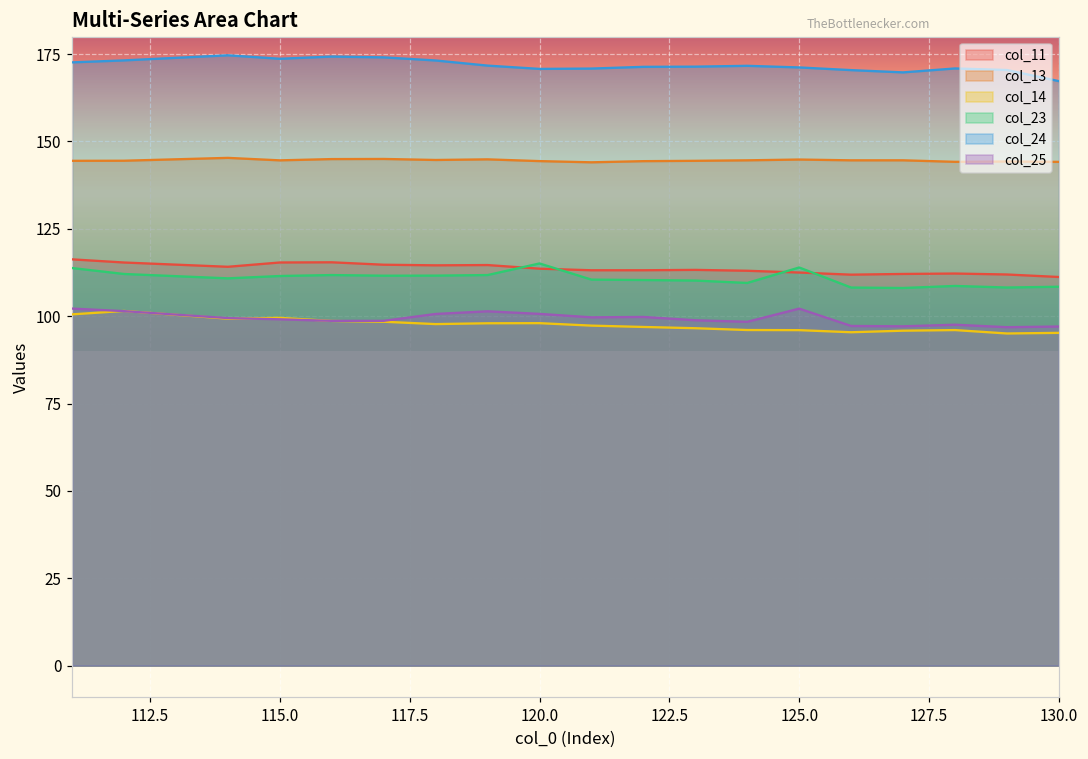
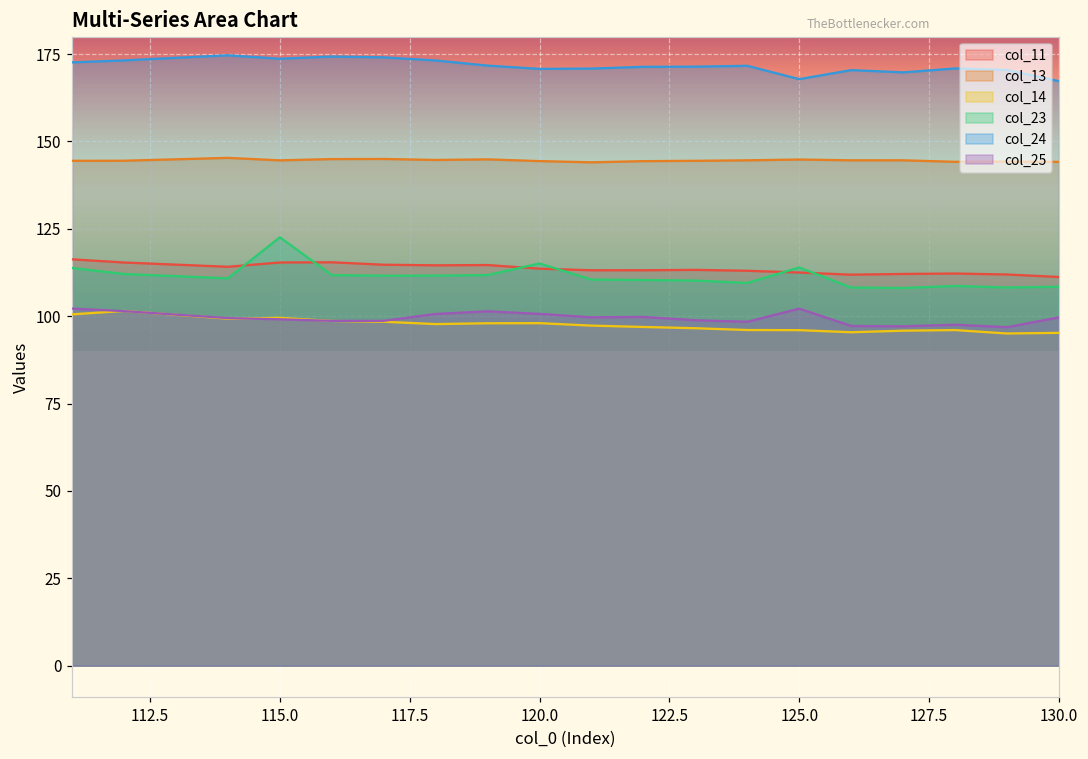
col_23, 115.0: 112 -> 123
col_24, 125.0: 171 -> 168
col_25, 130.0: 97 -> 100
